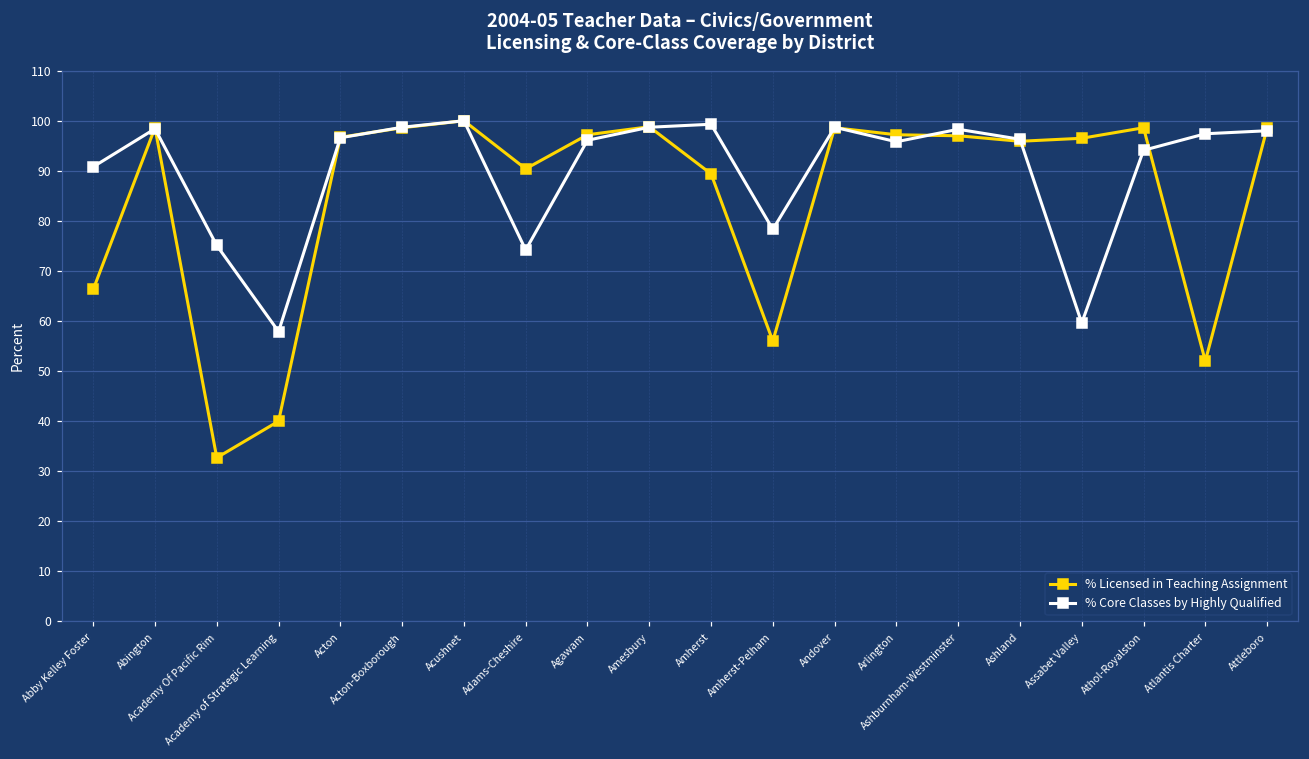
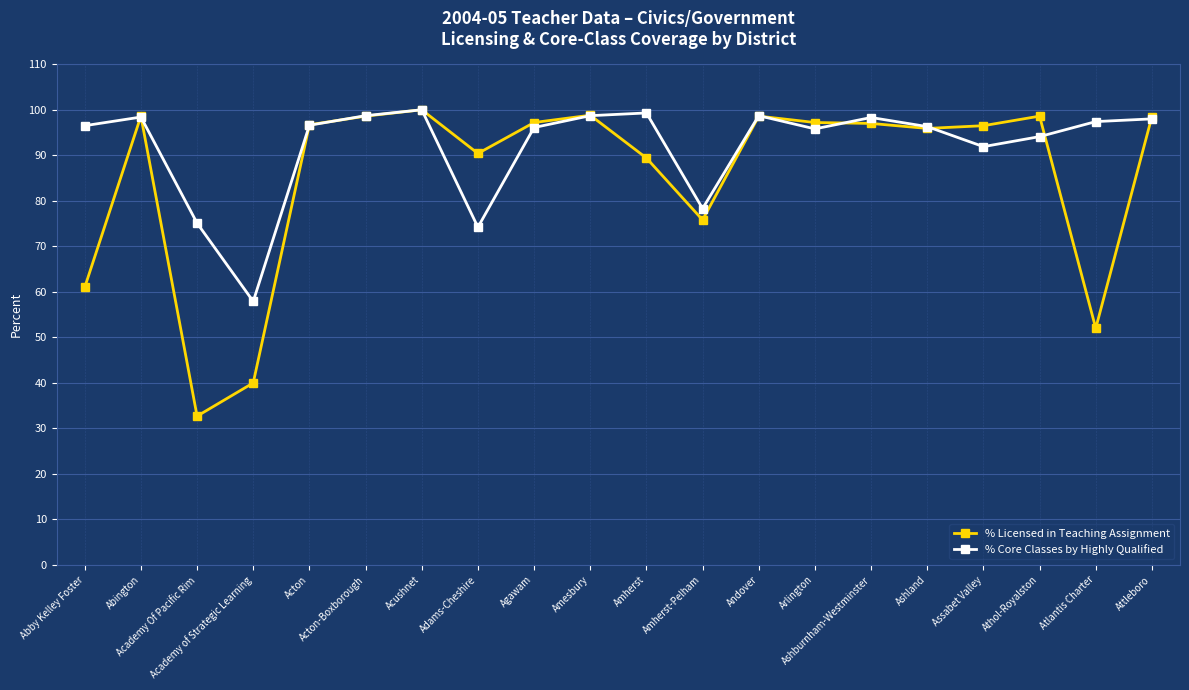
% Licensed in Teaching Assignment, Abby Kelley Foster: 66 -> 61
% Core Classes by Highly Qualified, Abby Kelley Foster: 91 -> 97
% Licensed in Teaching Assignment, Amherst-Pelham: 56 -> 76
% Core Classes by Highly Qualified, Assabet Valley: 60 -> 92
